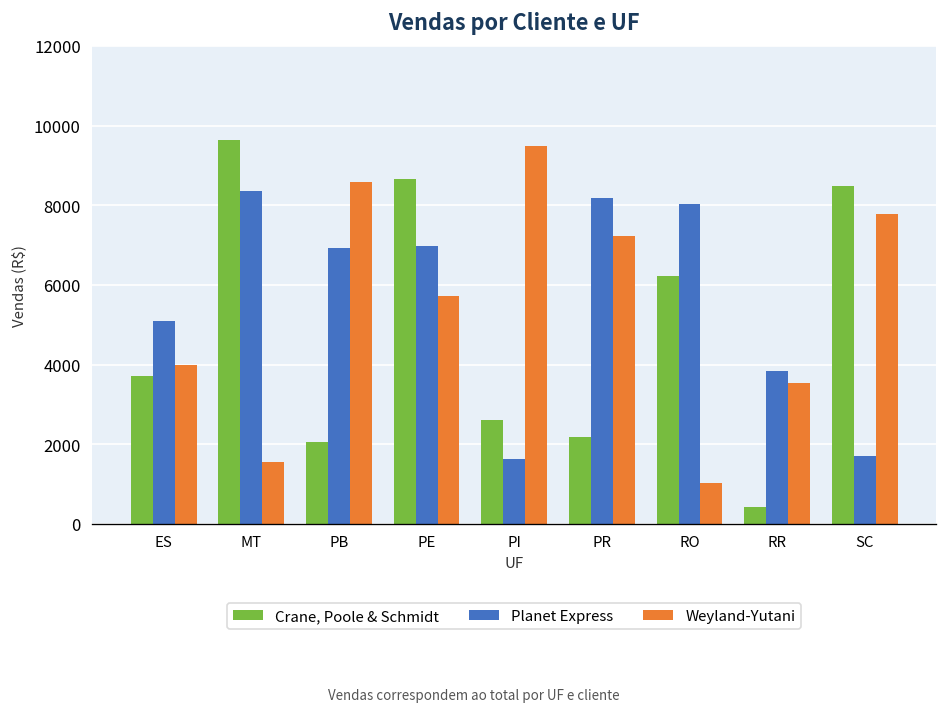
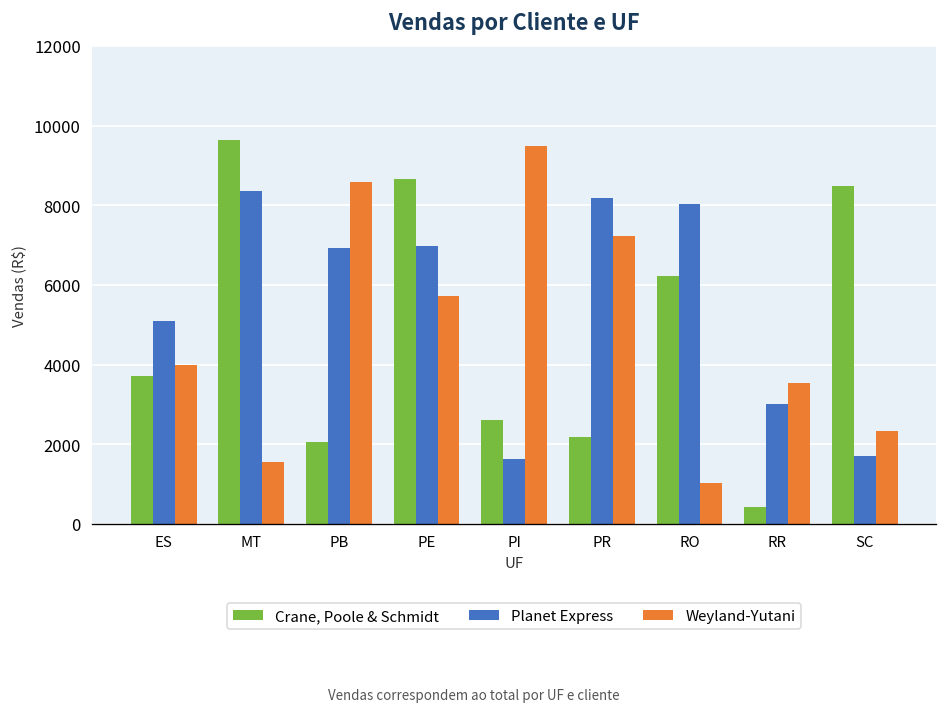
Planet Express, RR: 3900 -> 3000
Weyland-Yutani, SC: 7800 -> 2300
